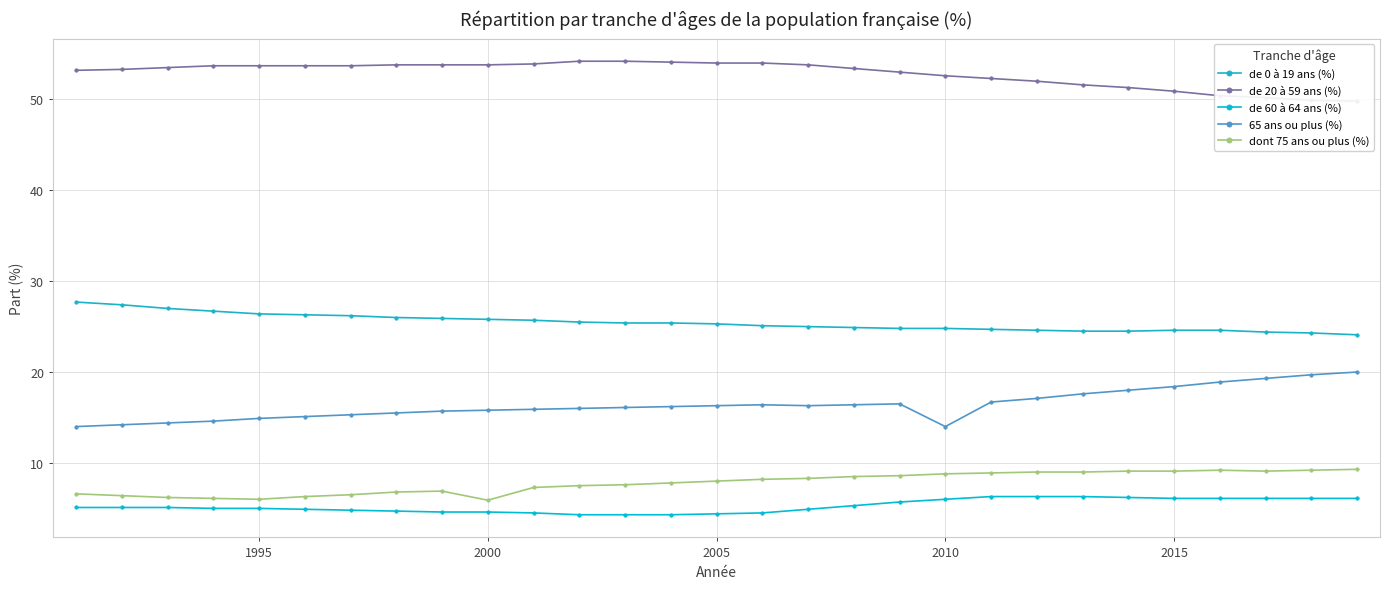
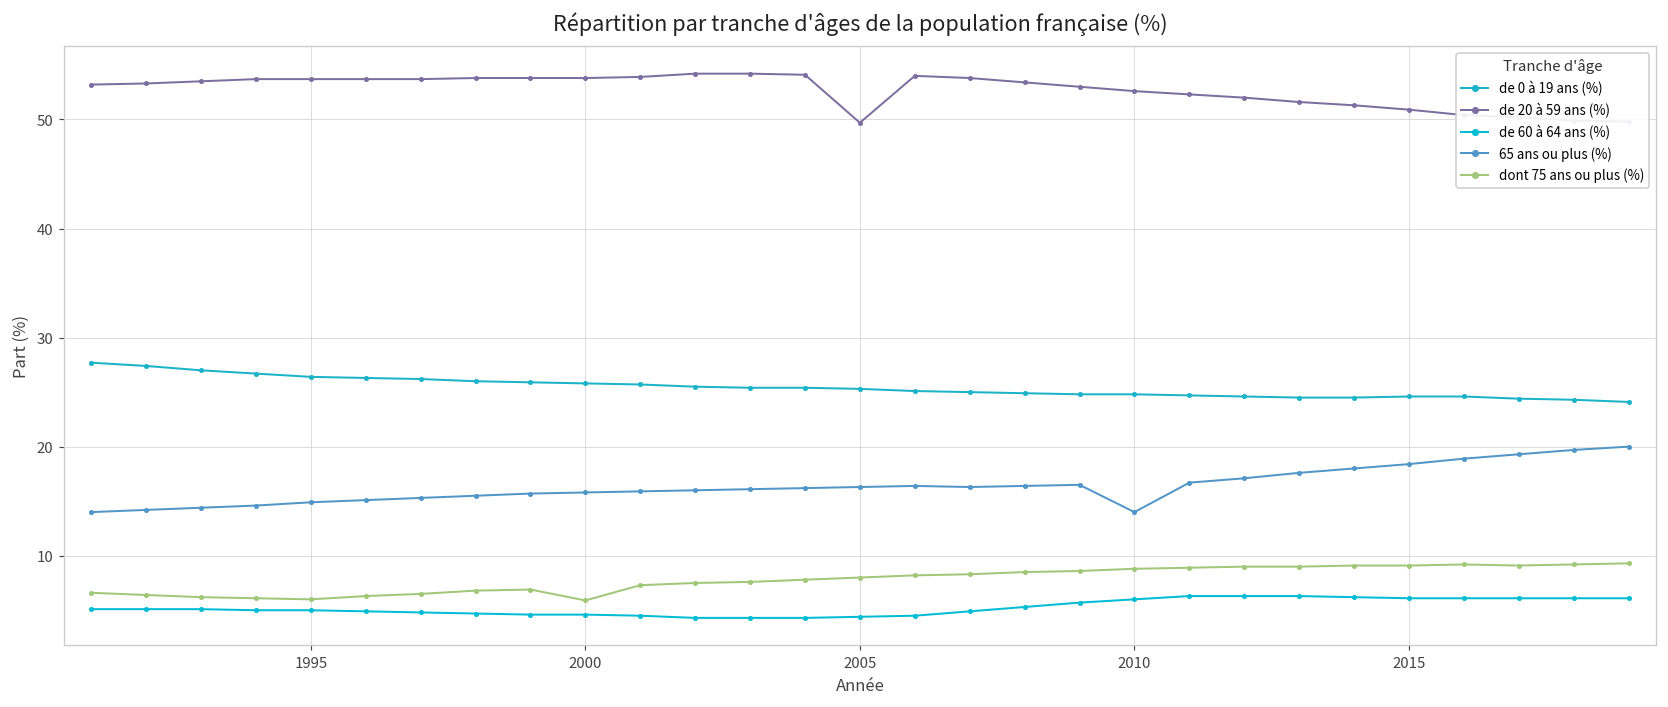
de 20 à 59 ans (%), 2005: 54 -> 50
